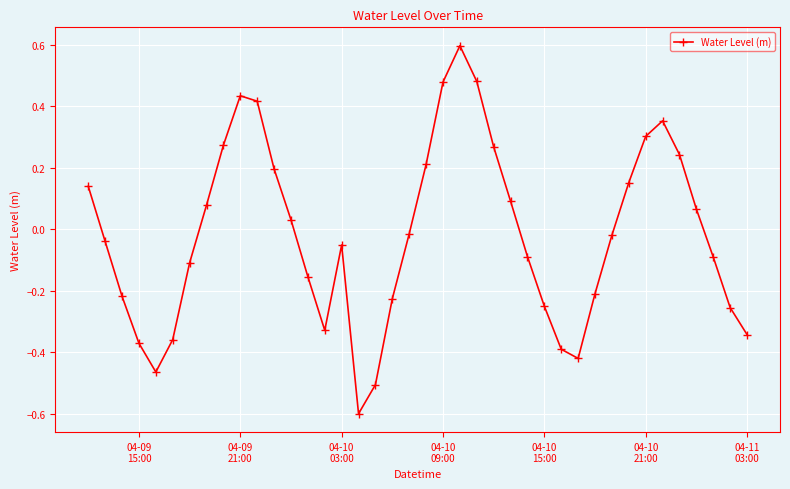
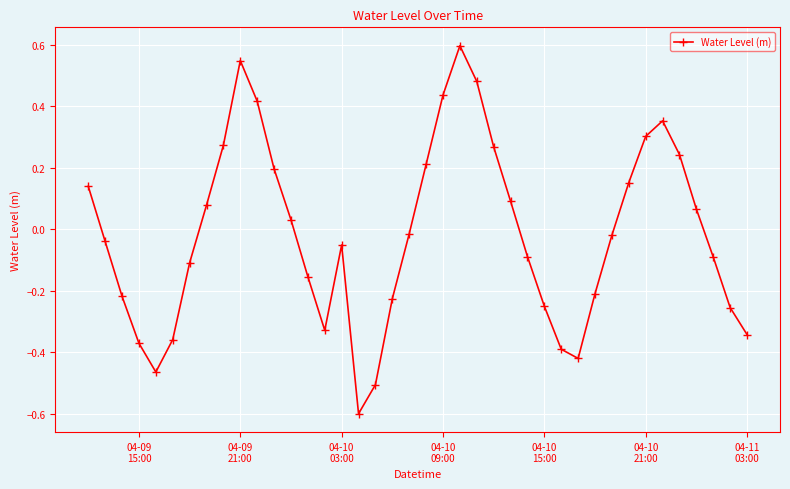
04-09 21:00: 0.43 -> 0.55
04-10 09:00: 0.48 -> 0.44
